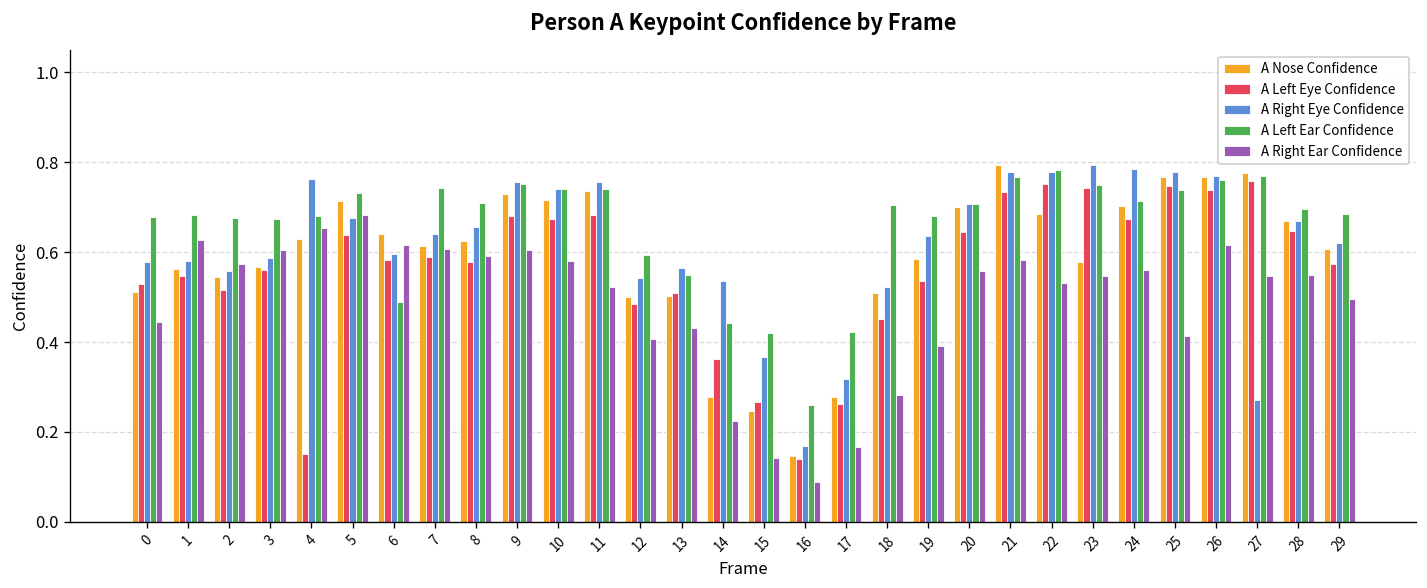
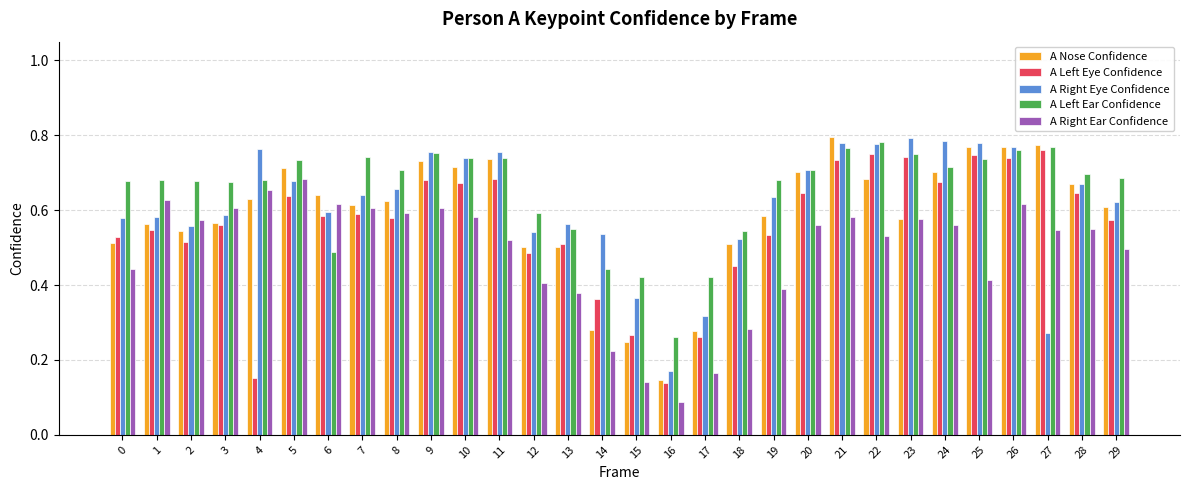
A Right Ear Confidence, 13: 0.43 -> 0.38
A Left Ear Confidence, 18: 0.70 -> 0.54
A Right Ear Confidence, 23: 0.55 -> 0.58
